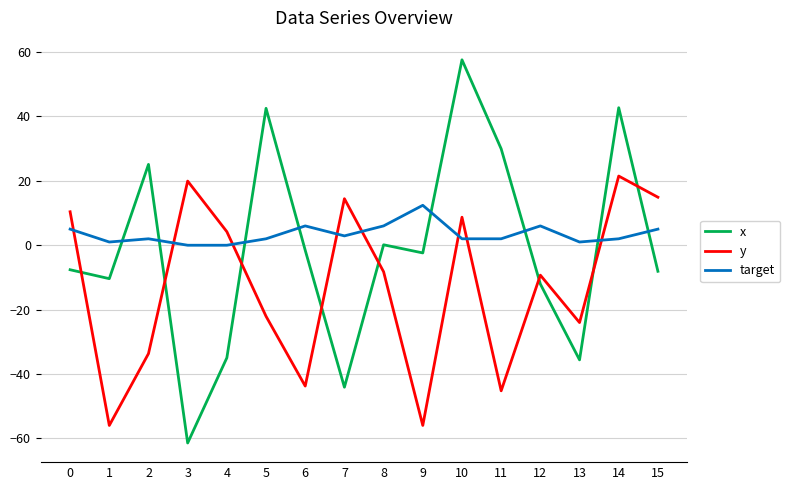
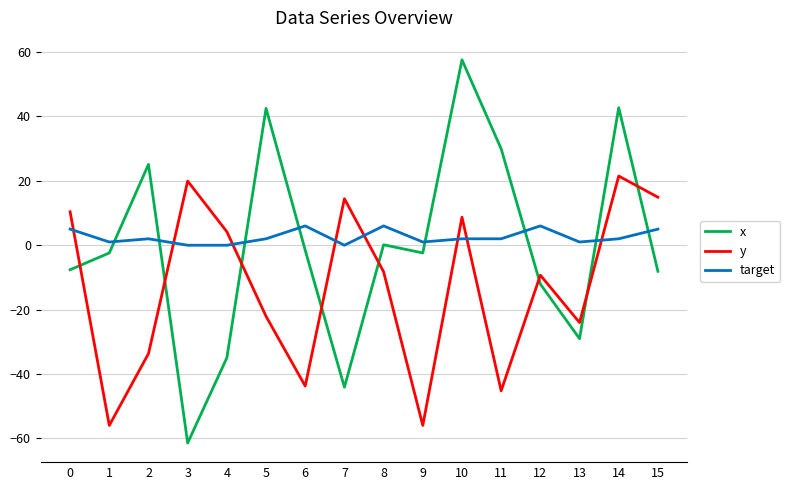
x, 1: -10 -> -2
target, 7: 3 -> 0
target, 9: 12 -> 1
x, 13: -36 -> -29
